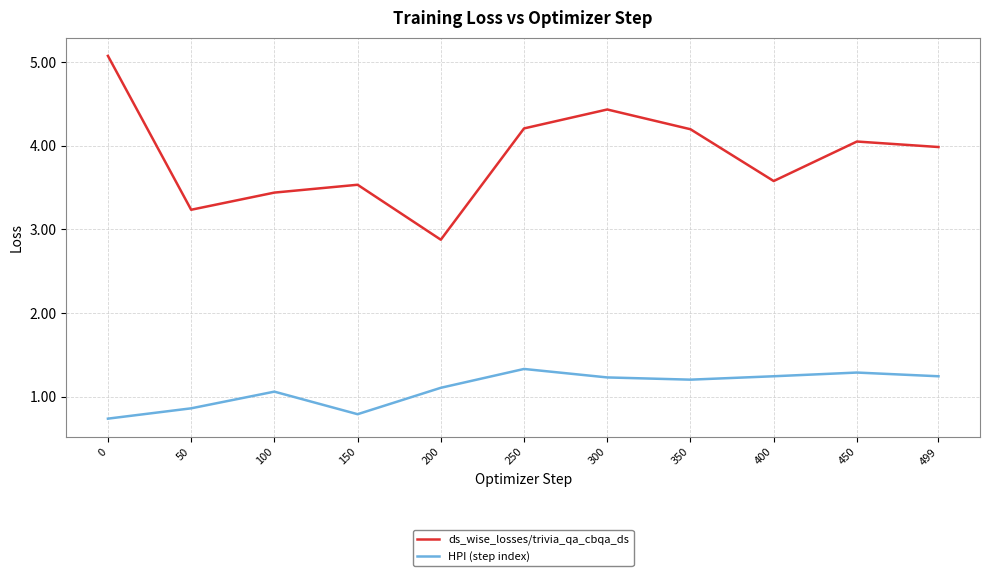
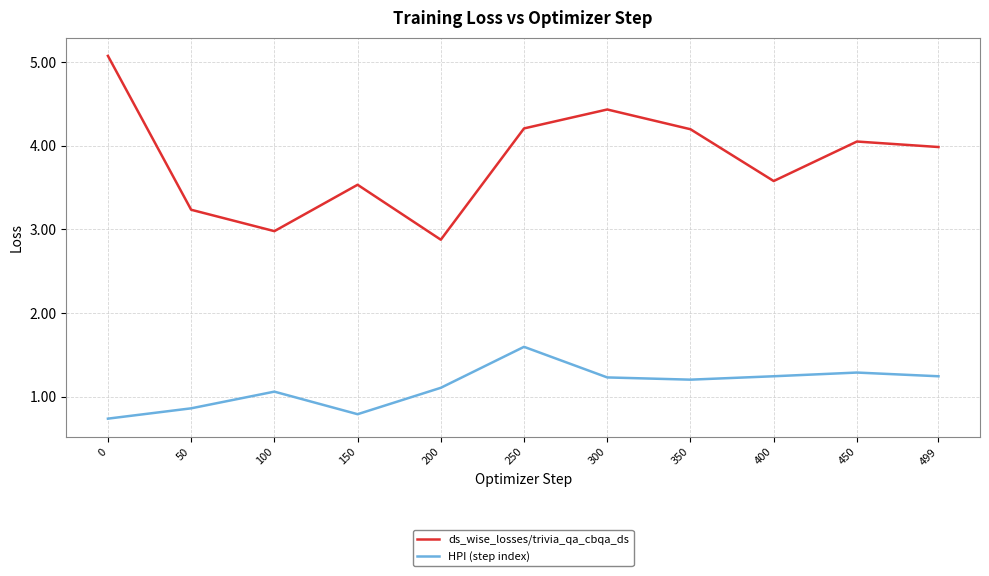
ds_wise_losses/trivia_qa_cbqa_ds, 100: 3.4 -> 3.0
HPI (step index), 250: 1.3 -> 1.6
